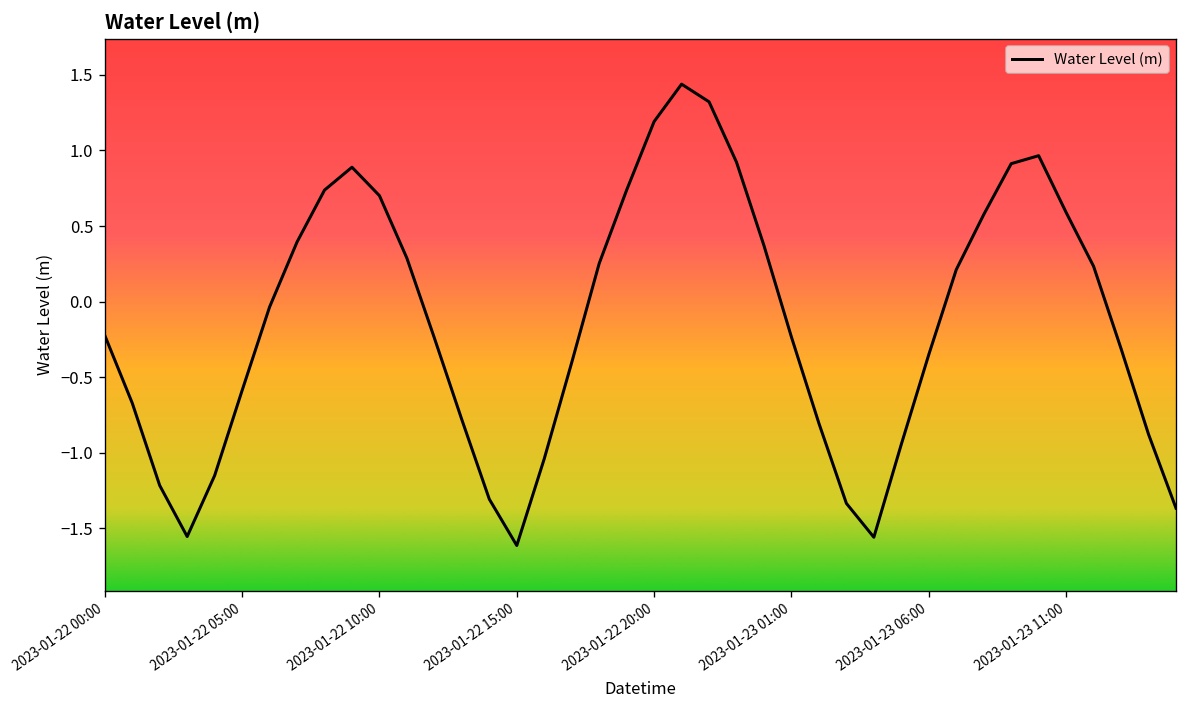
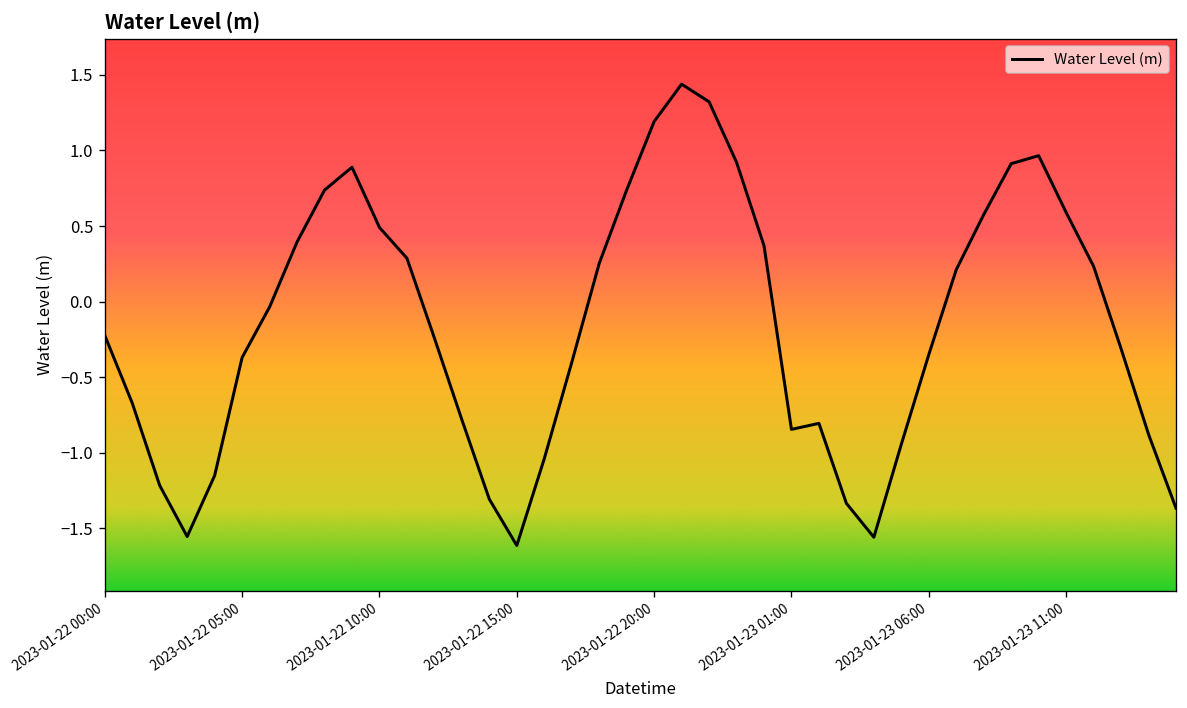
2023-01-22 05:00: -0.59 -> -0.37
2023-01-22 10:00: 0.70 -> 0.49
2023-01-23 01:00: -0.24 -> -0.85
